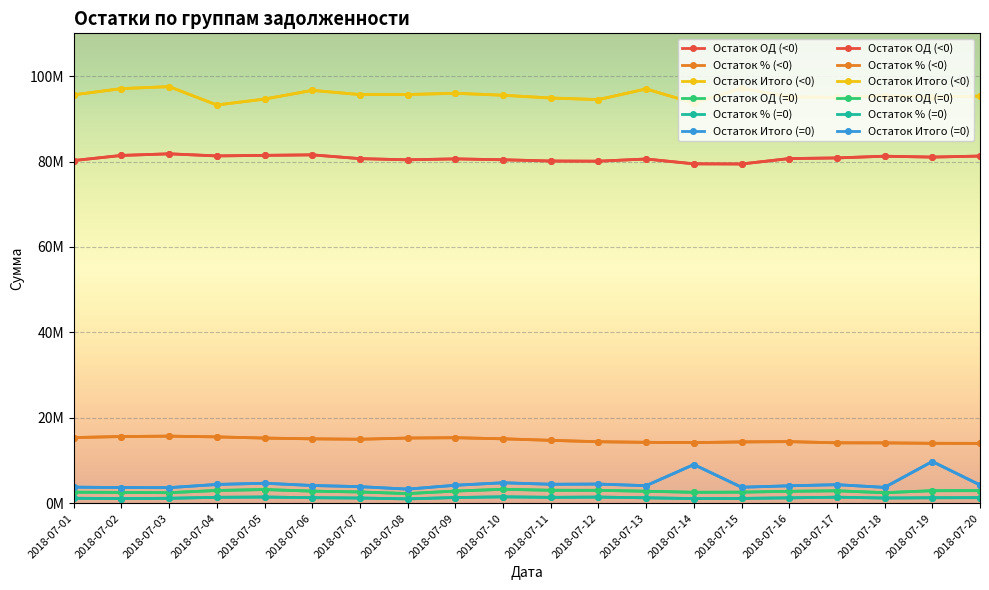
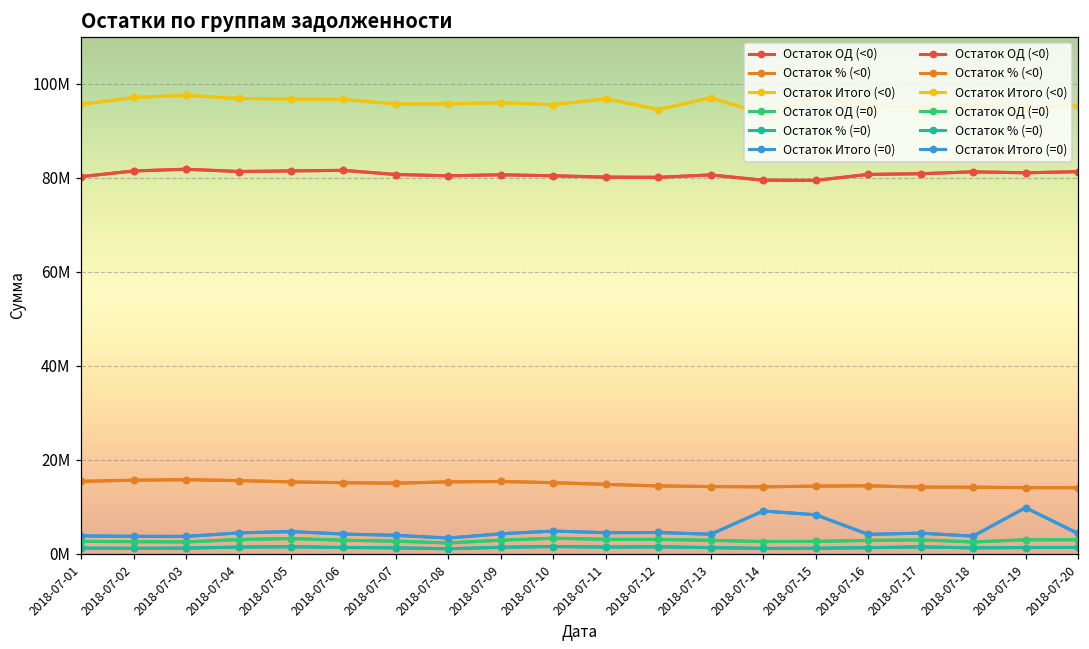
Остаток Итого (<0), 2018-07-04: 93000000 -> 97000000
Остаток Итого (<0), 2018-07-05: 95000000 -> 97000000
Остаток Итого (<0), 2018-07-11: 95000000 -> 97000000
Остаток Итого (=0), 2018-07-15: 4000000 -> 8000000
